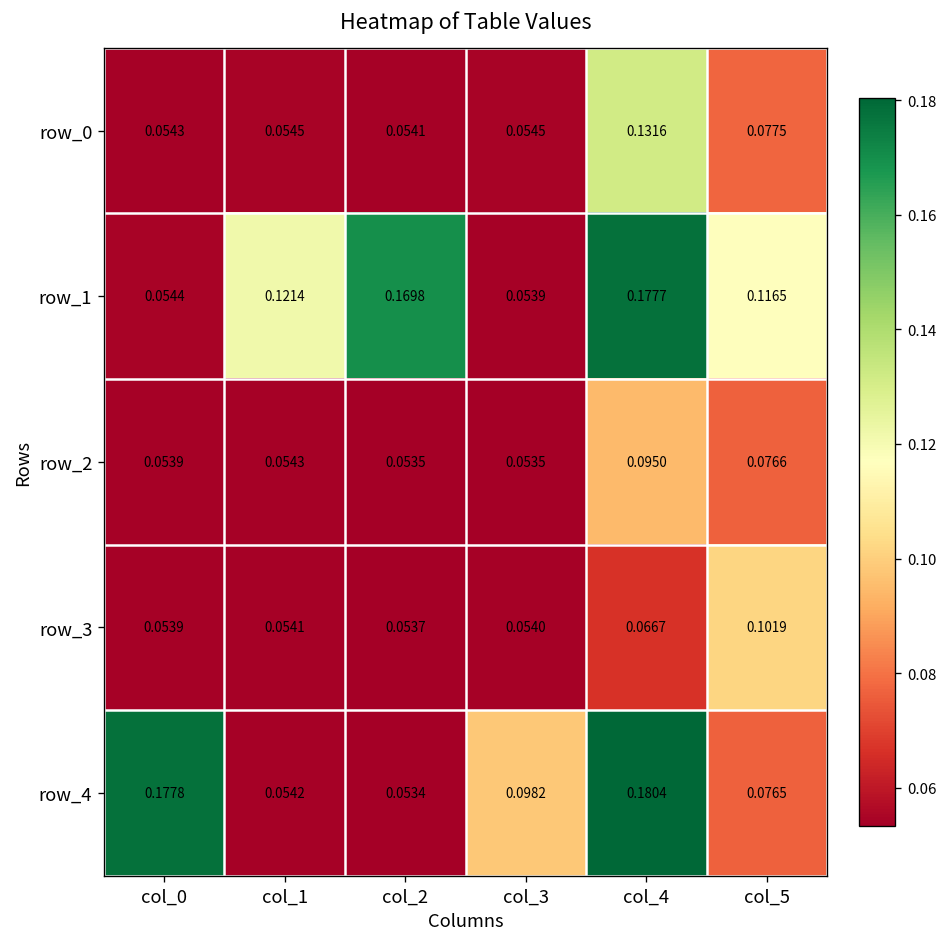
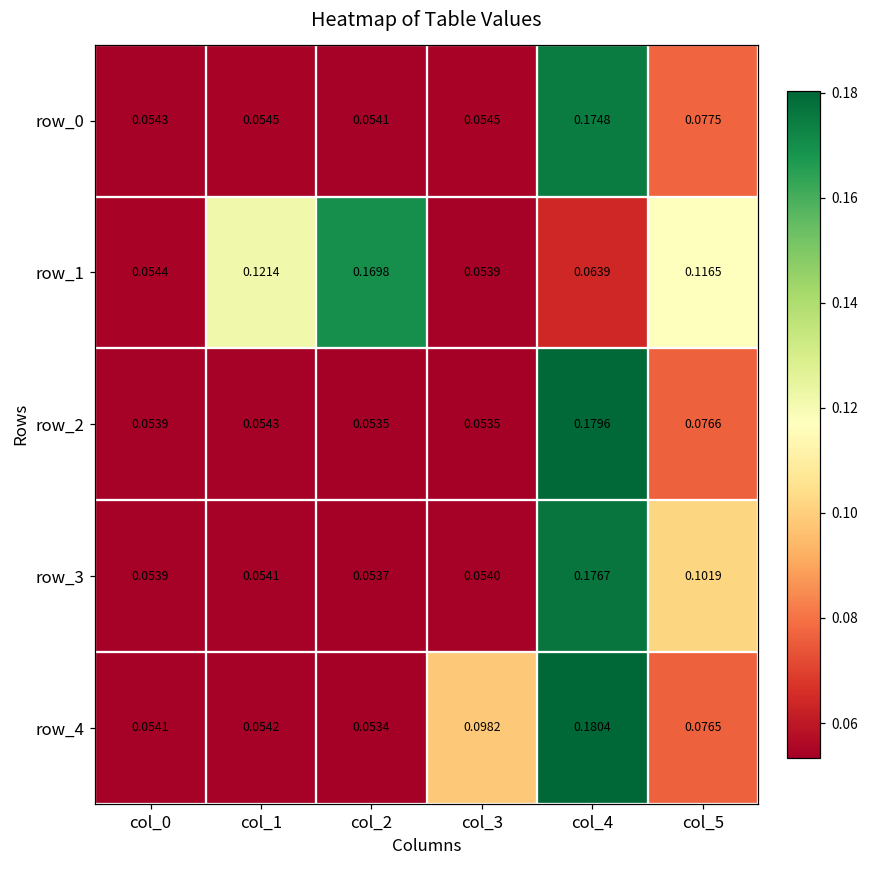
row_0, col_4: 0.1316 -> 0.1748
row_1, col_4: 0.1777 -> 0.0639
row_2, col_4: 0.0950 -> 0.1796
row_3, col_4: 0.0667 -> 0.1767
row_4, col_0: 0.1778 -> 0.0541
